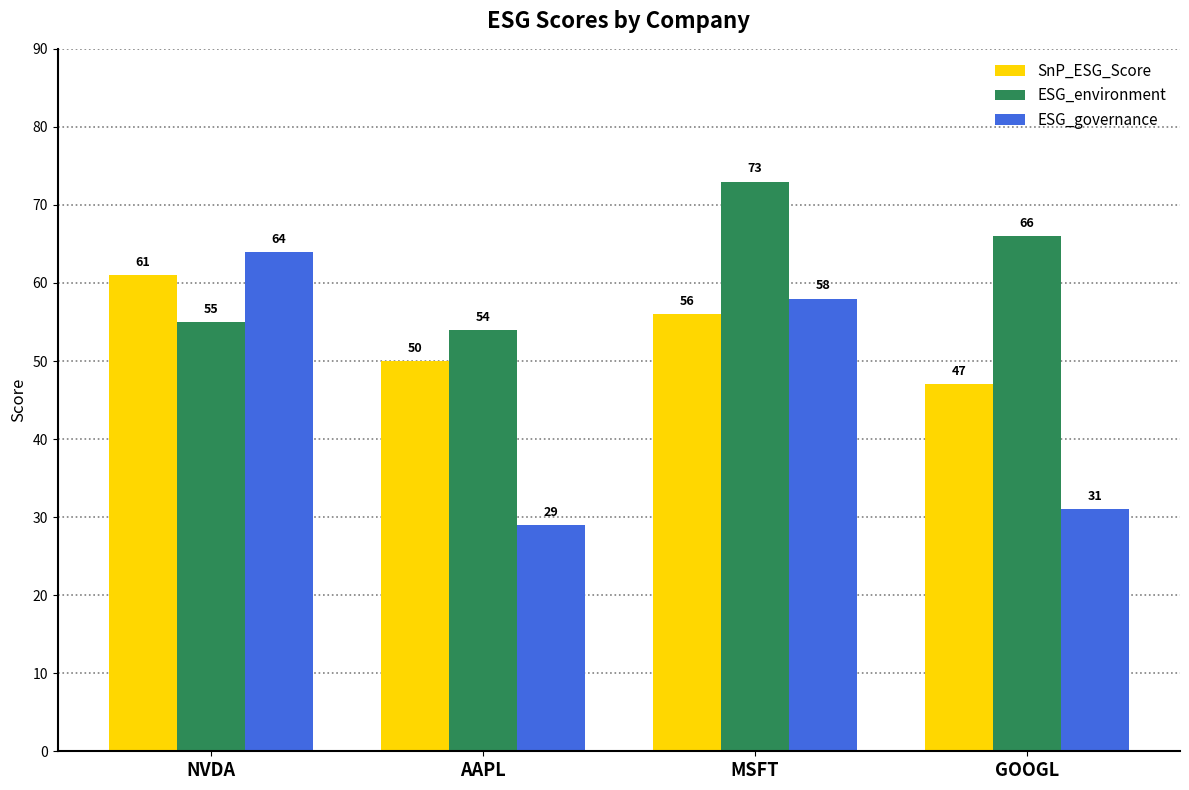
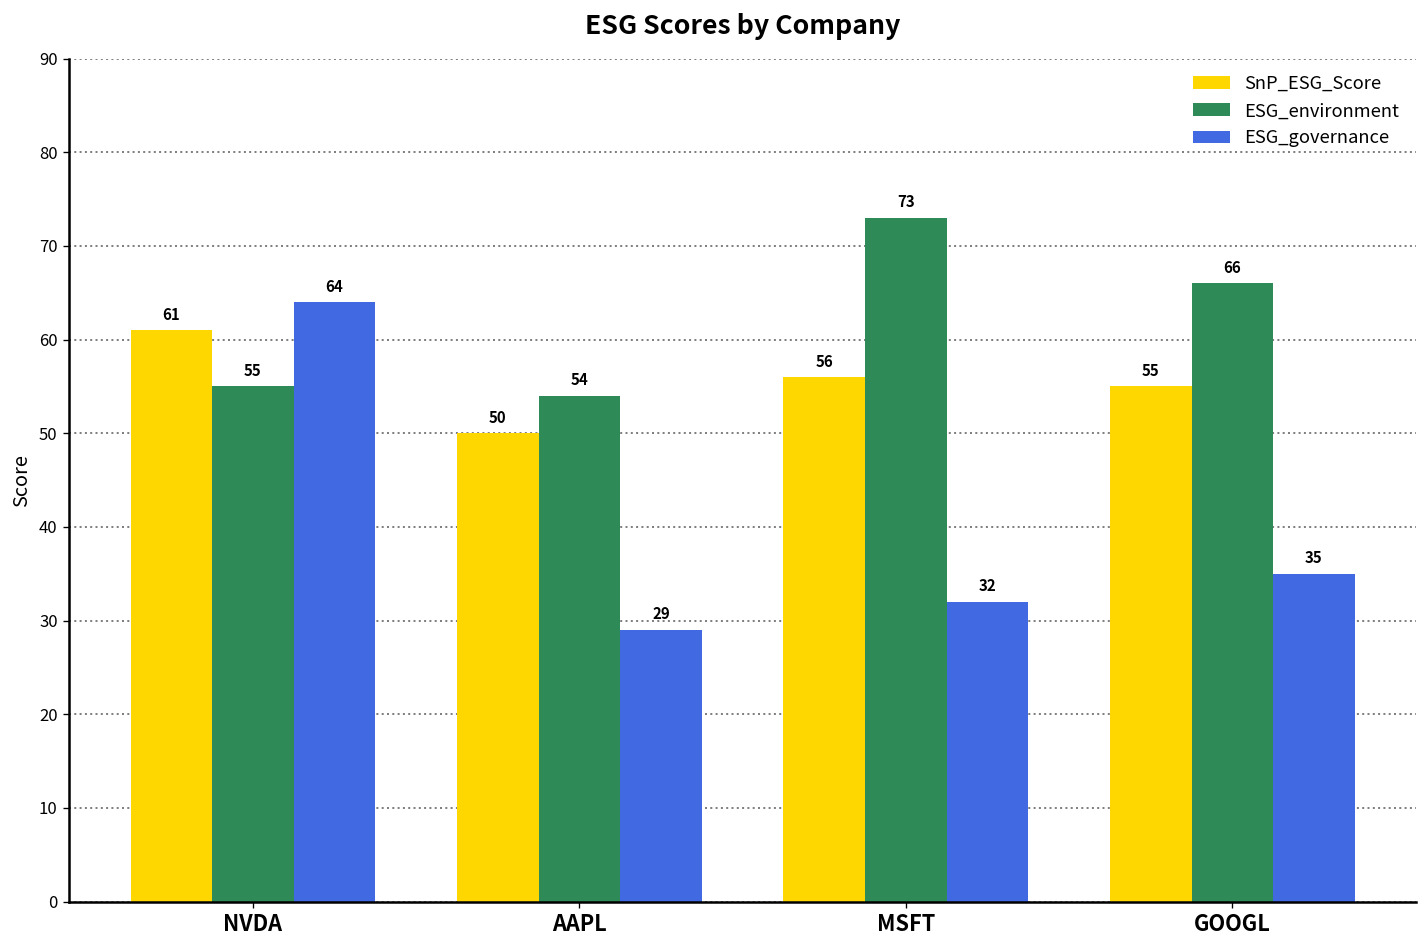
ESG_governance, MSFT: 58 -> 32
SnP_ESG_Score, GOOGL: 47 -> 55
ESG_governance, GOOGL: 31 -> 35
